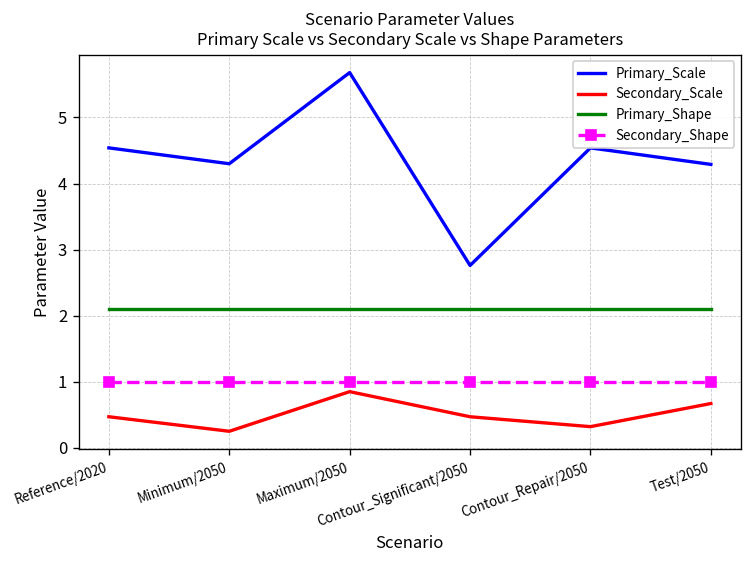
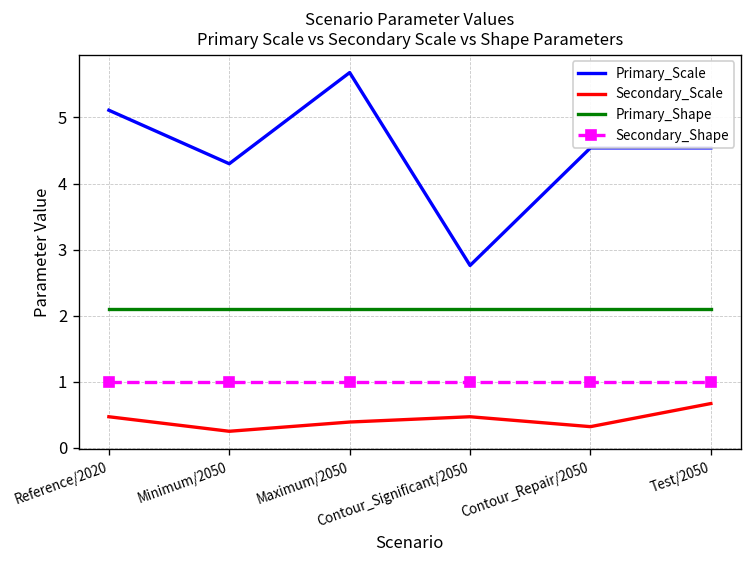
Primary_Scale, Reference/2020: 4.5 -> 5.1
Secondary_Scale, Maximum/2050: 0.9 -> 0.4
Primary_Scale, Test/2050: 4.3 -> 4.5
